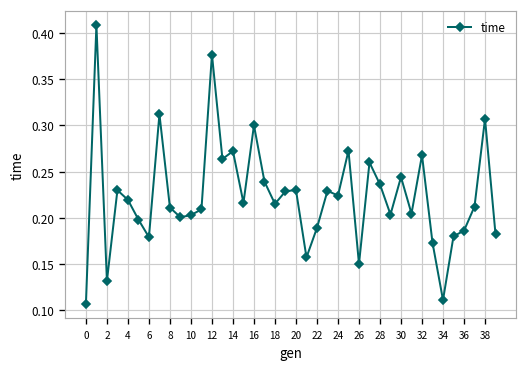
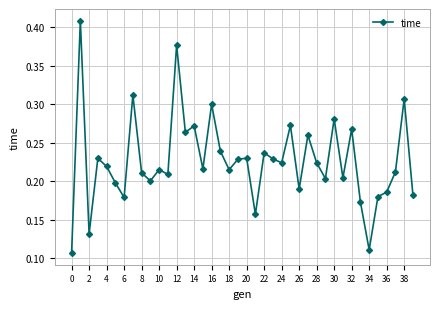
10: 0.20 -> 0.22
22: 0.19 -> 0.24
26: 0.15 -> 0.19
28: 0.24 -> 0.22
30: 0.24 -> 0.28
